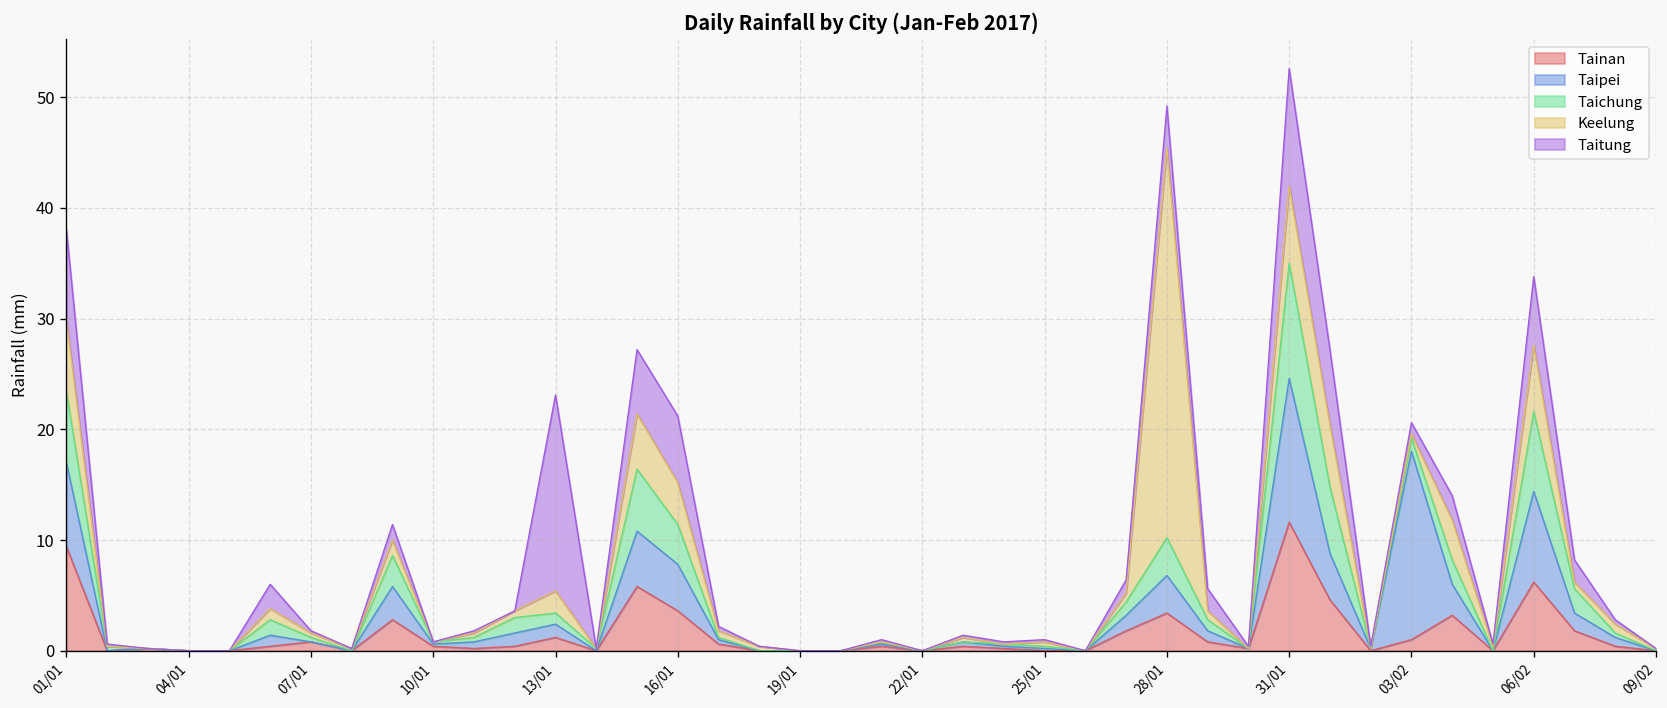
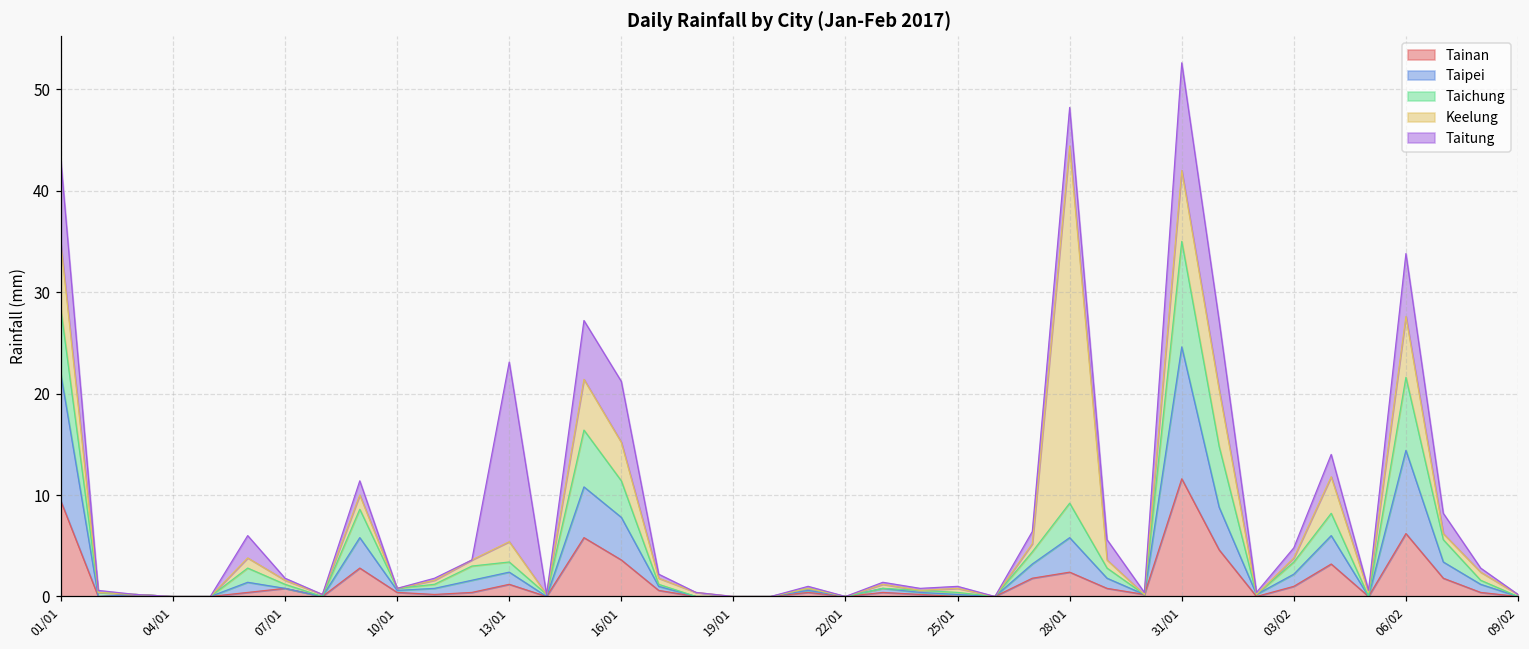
Taipei, 01/01: 8 -> 12
Tainan, 28/01: 3 -> 2
Taipei, 03/02: 17 -> 1
